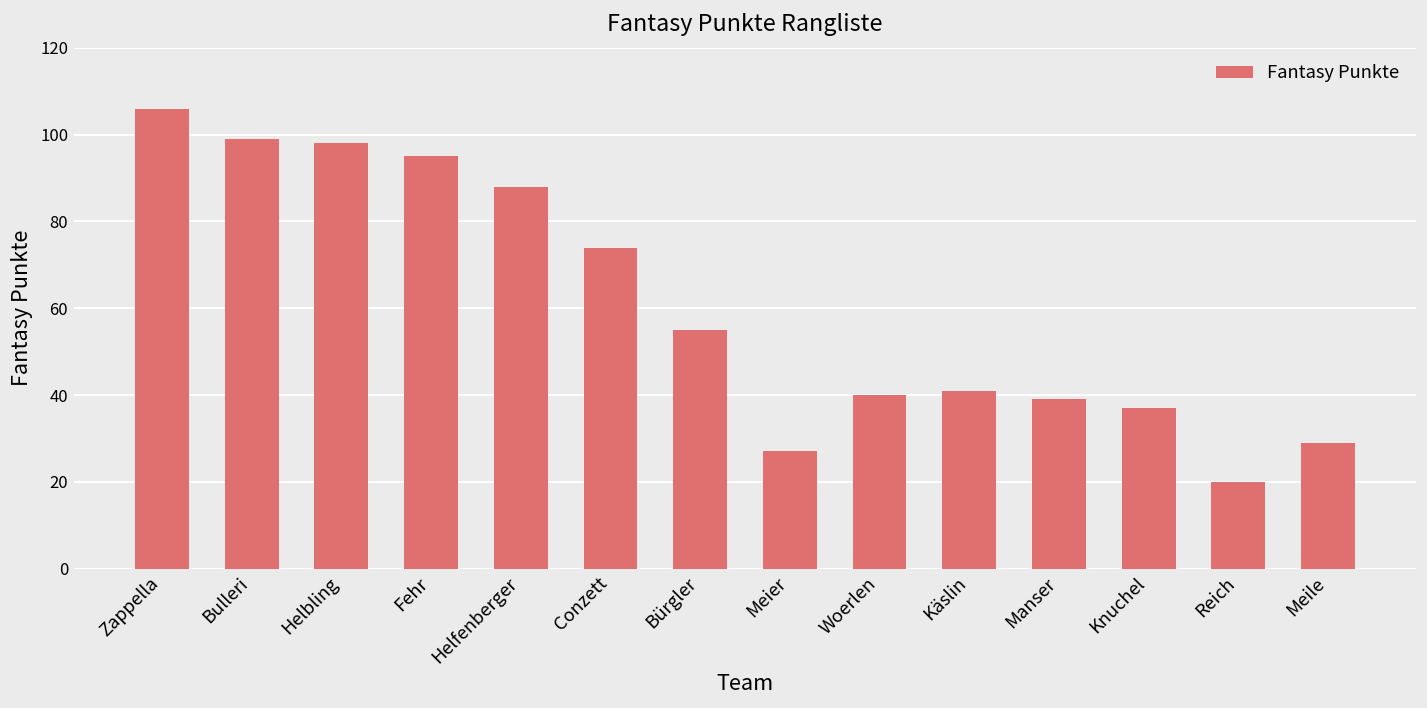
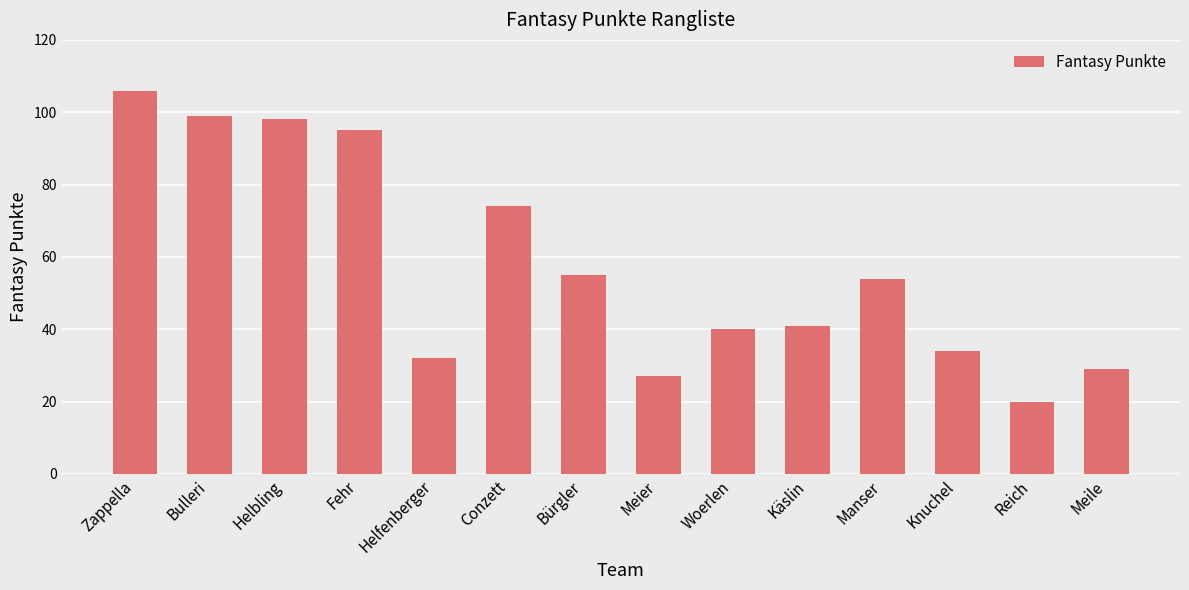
Helfenberger: 88 -> 32
Manser: 39 -> 54
Knuchel: 37 -> 34
